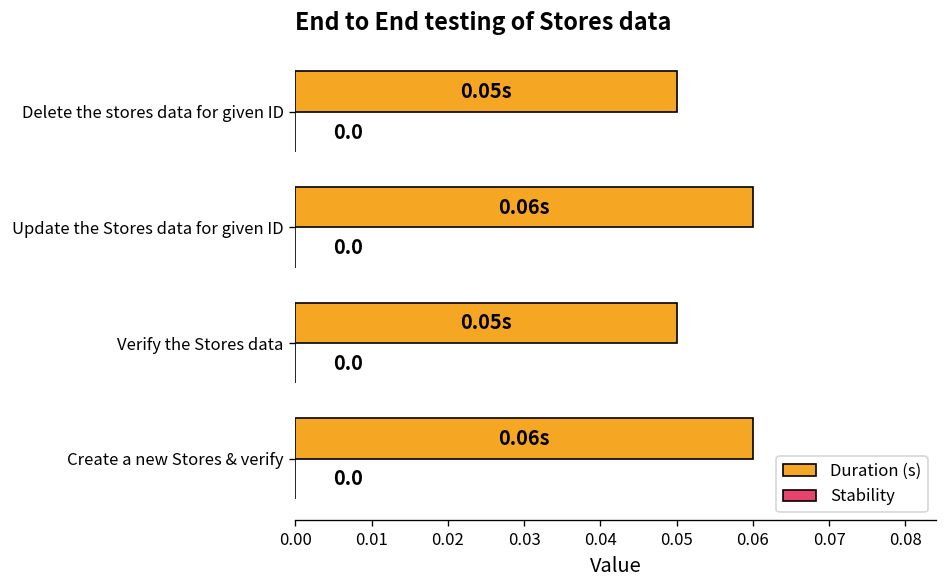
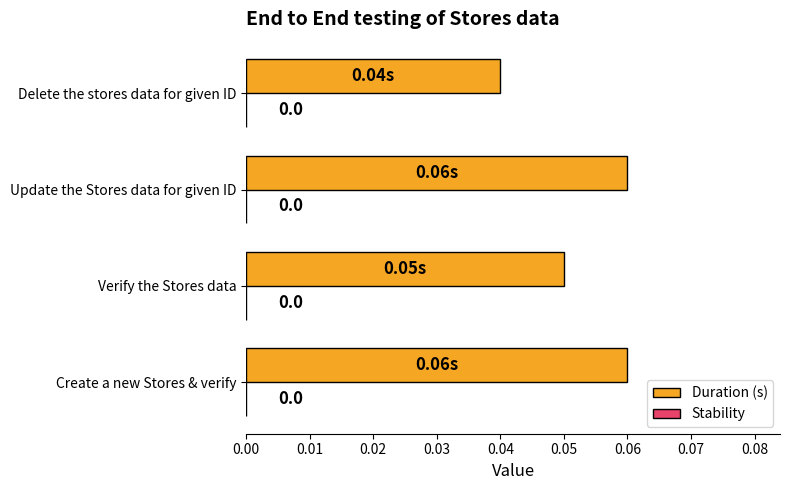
Duration (s), Delete the stores data for given ID: 0.05s -> 0.04s
